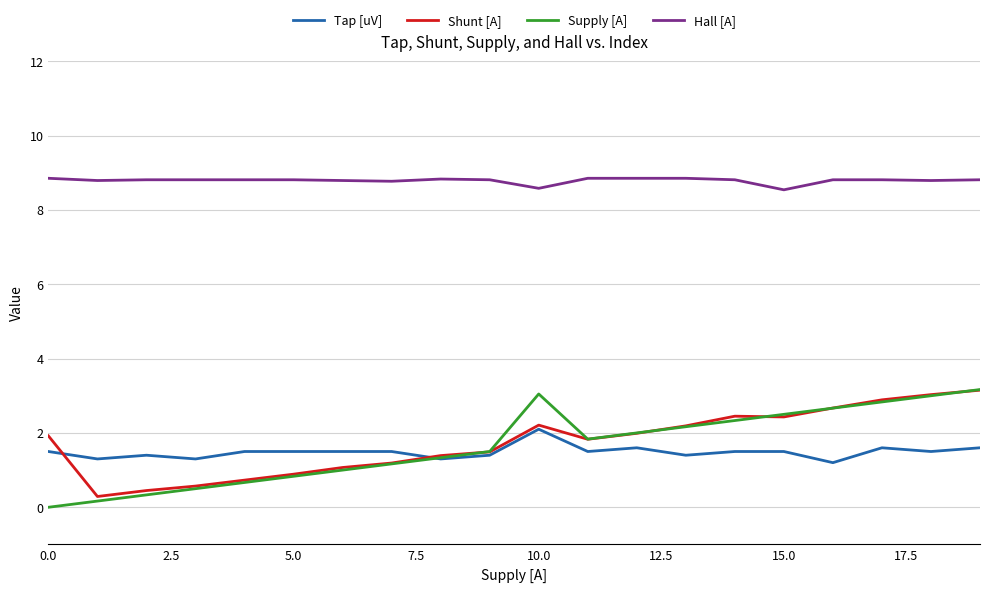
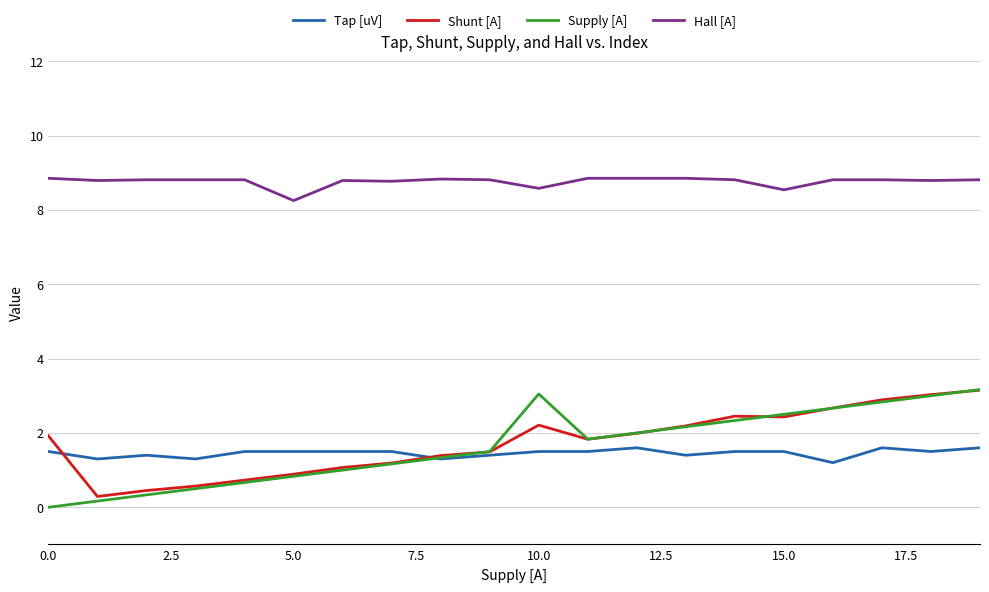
Hall [A], 5.0: 8.8 -> 8.3
Tap [uV], 10.0: 2.1 -> 1.5
